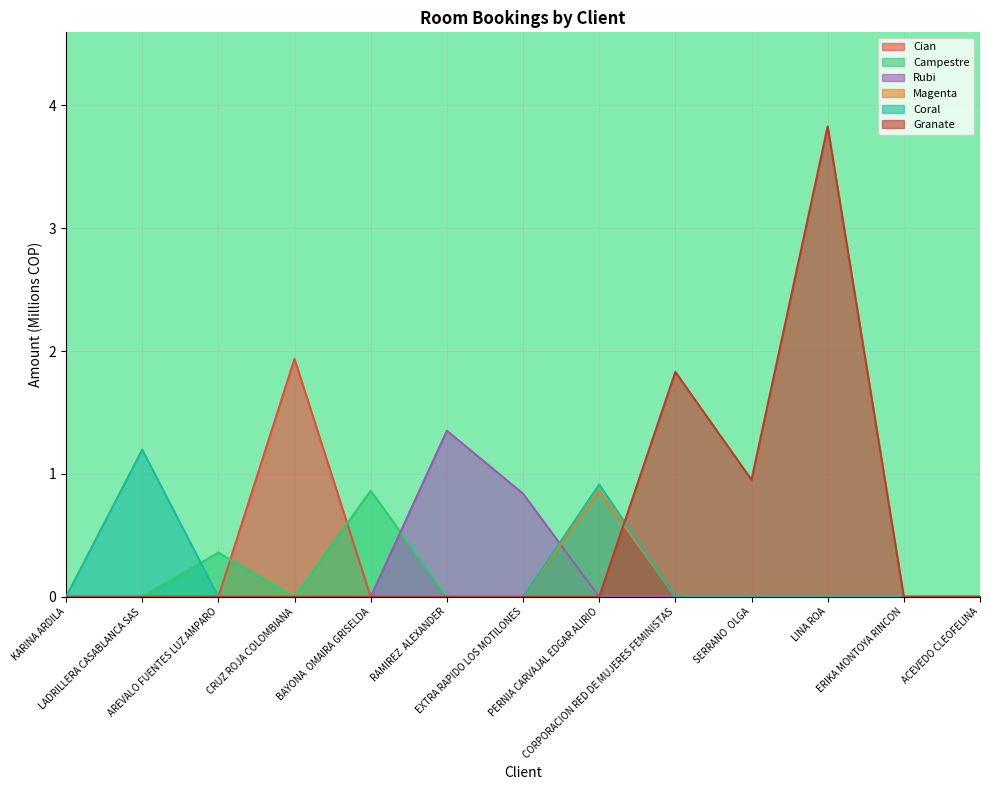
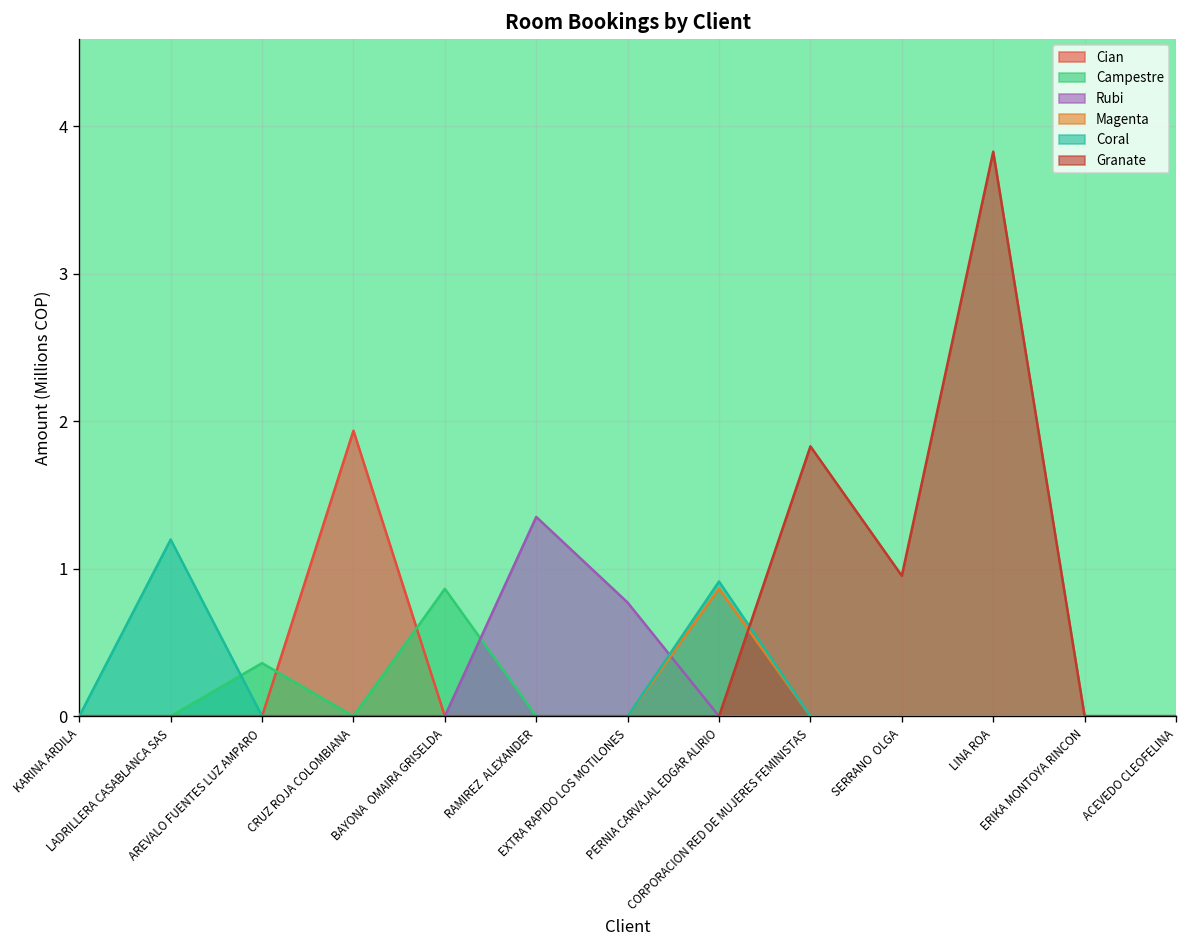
Rubi, EXTRA RAPIDO LOS MOTILONES: 0.84 -> 0.77
